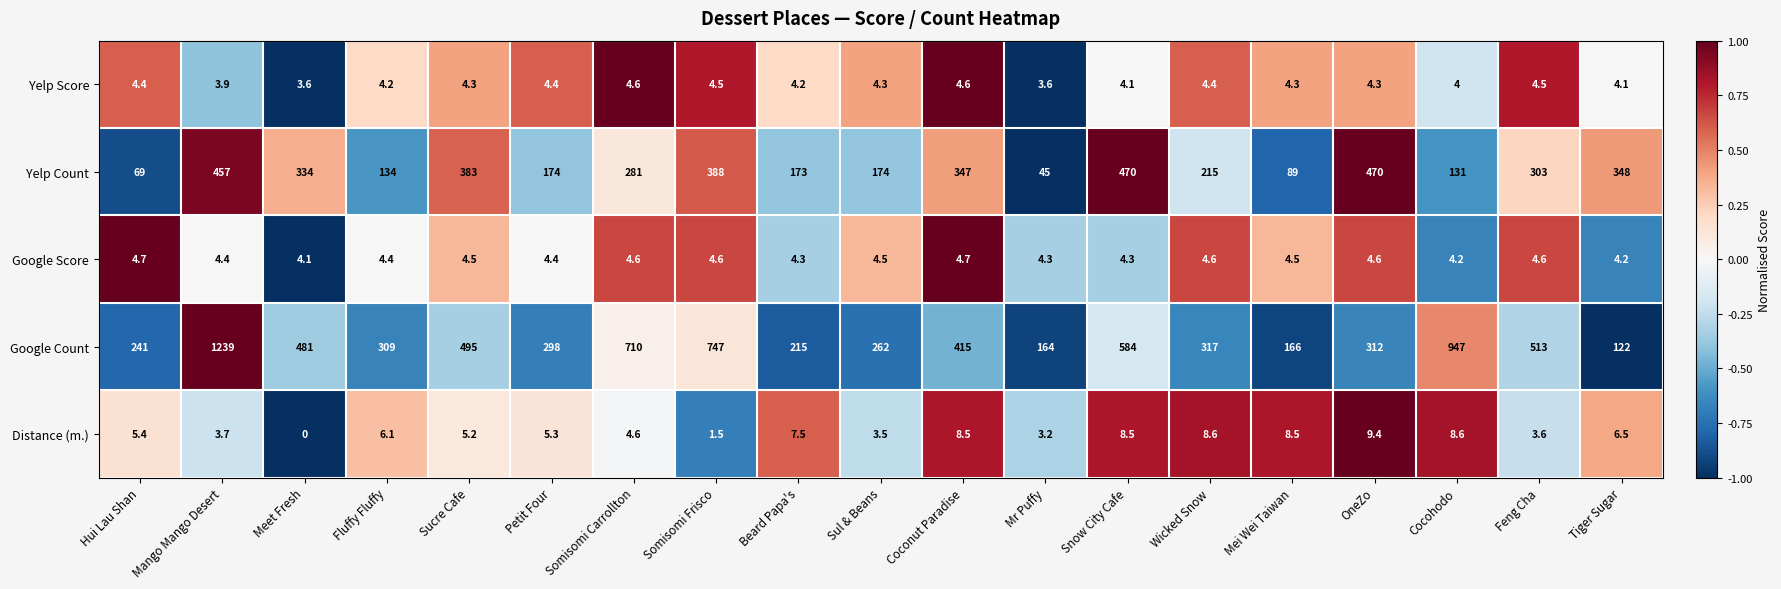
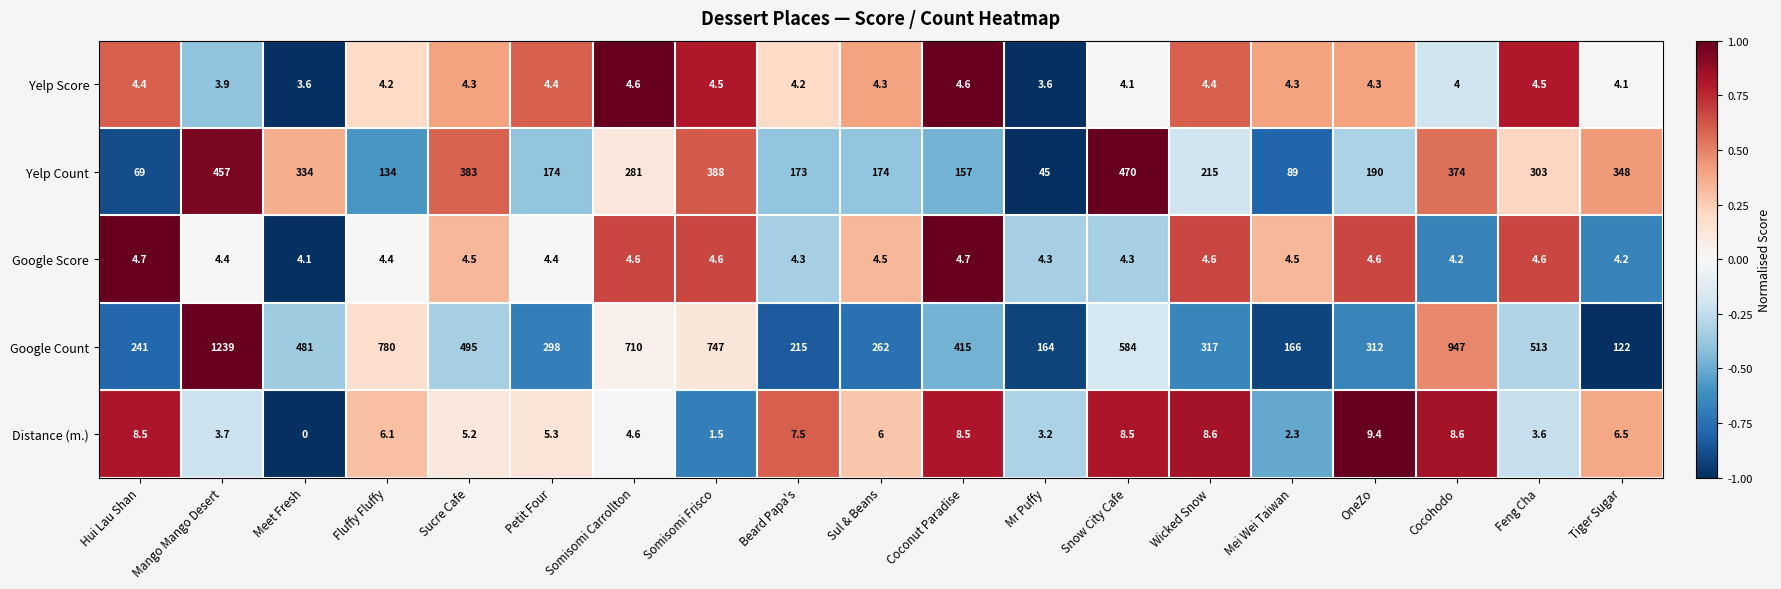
Yelp Count, Coconut Paradise: 347 -> 157
Yelp Count, OneZo: 470 -> 190
Yelp Count, Cocohodo: 131 -> 374
Google Count, Fluffy Fluffy: 309 -> 780
Distance (m.), Hui Lau Shan: 5.4 -> 8.5
Distance (m.), Sul & Beans: 3.5 -> 6
Distance (m.), Mei Wei Taiwan: 8.5 -> 2.3
